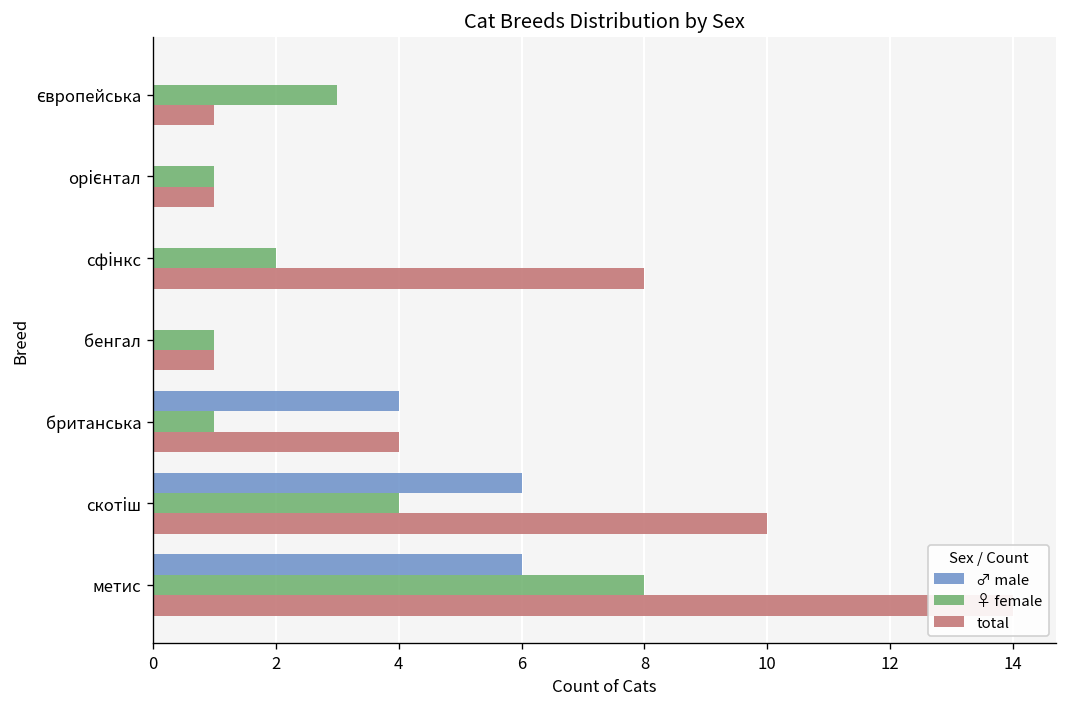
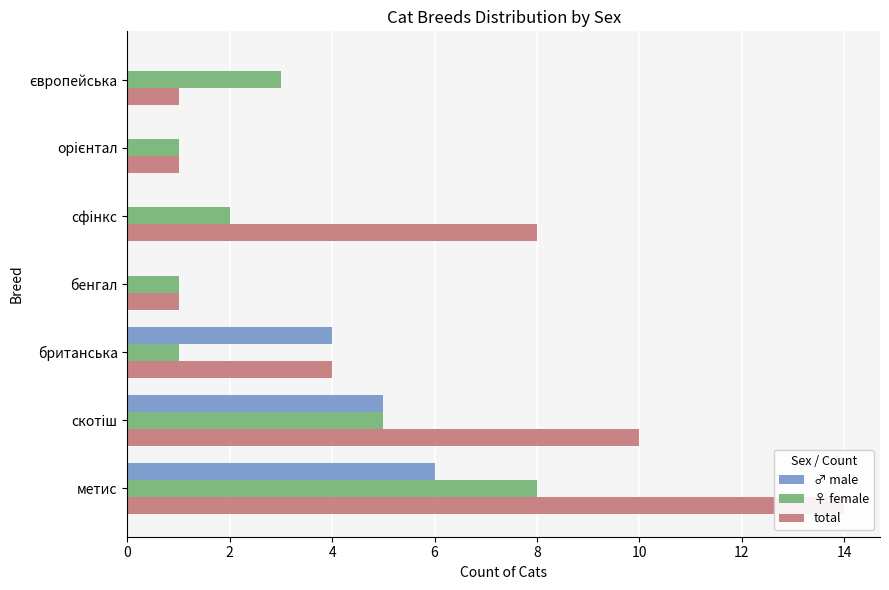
♂ male, скотіш: 6 -> 5
♀ female, скотіш: 4 -> 5
